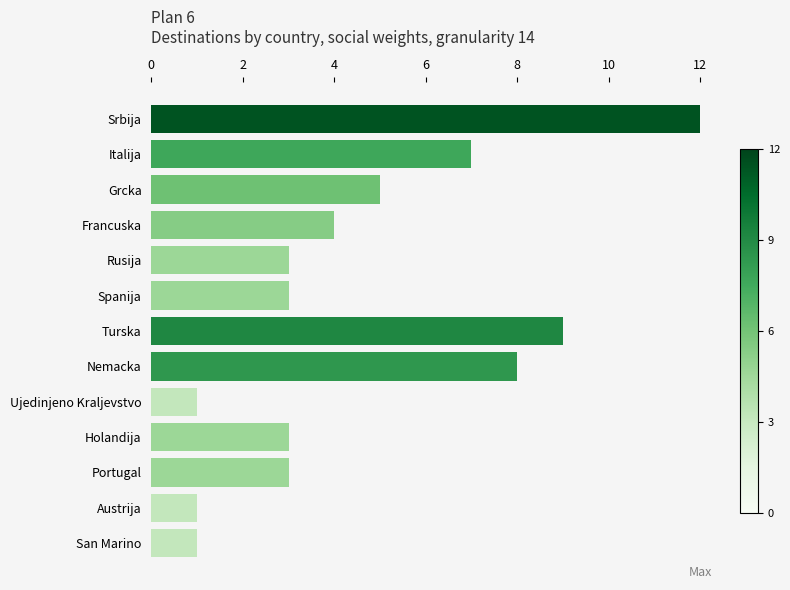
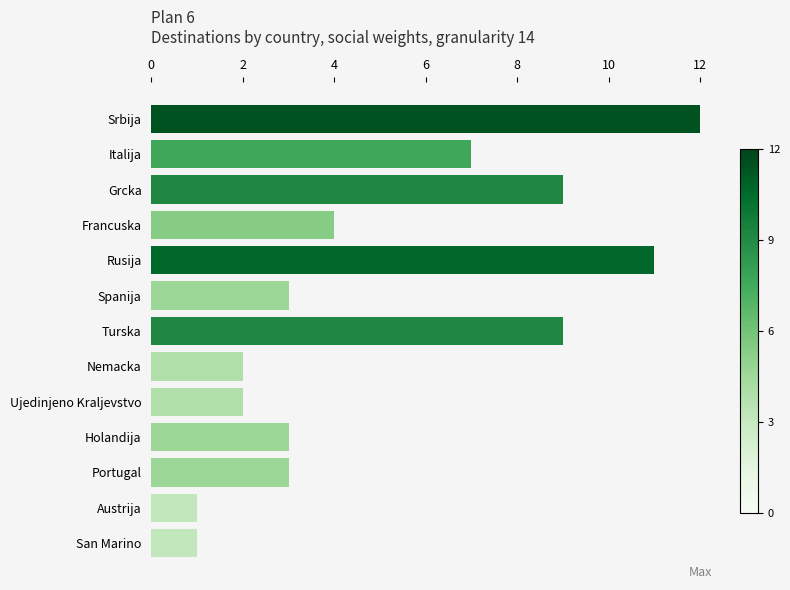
Grcka: 5 -> 9
Rusija: 3 -> 11
Nemacka: 8 -> 2
Ujedinjeno Kraljevstvo: 1 -> 2
